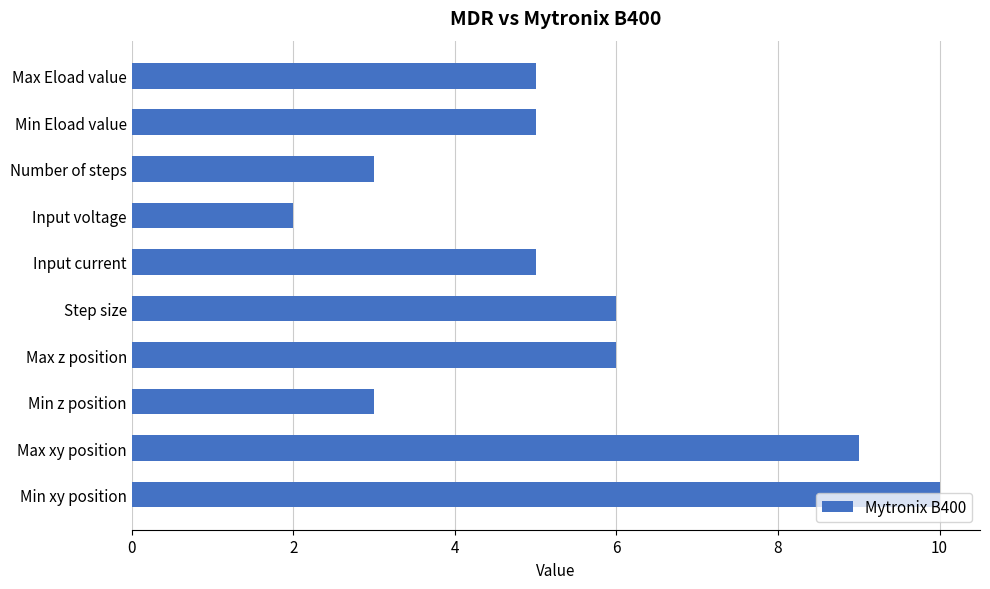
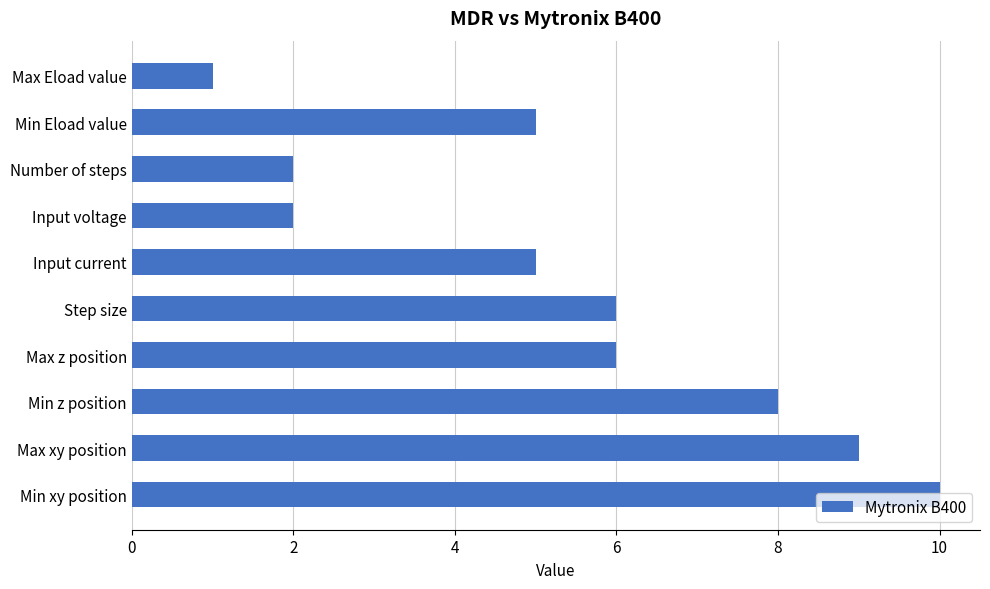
Max Eload value: 5 -> 1
Number of steps: 3 -> 2
Min z position: 3 -> 8
